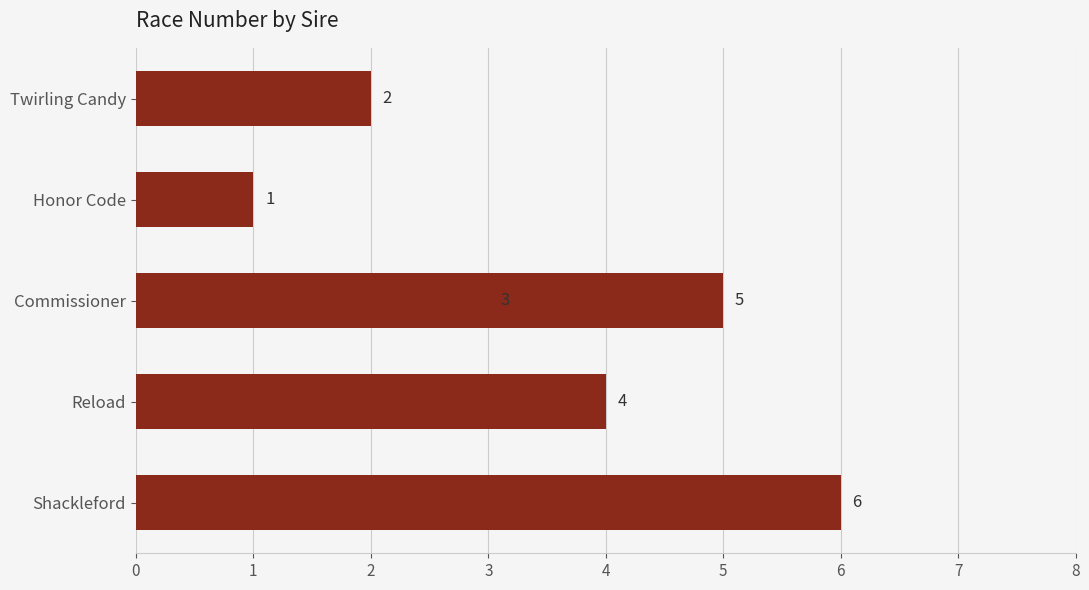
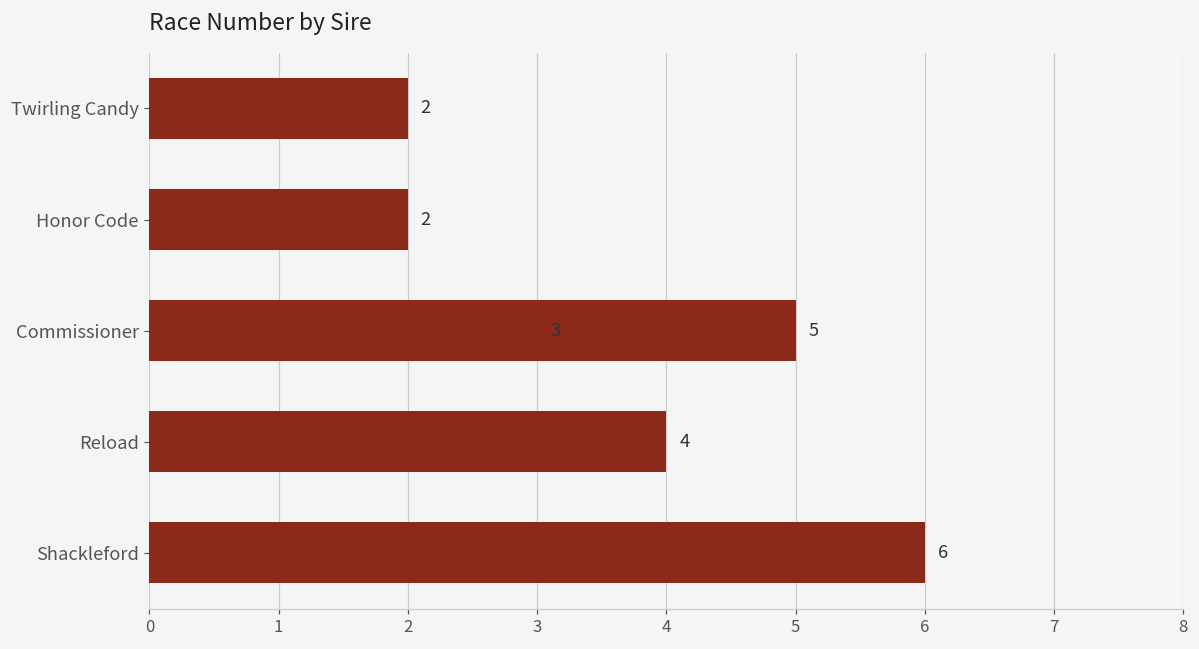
Honor Code: 1 -> 2
